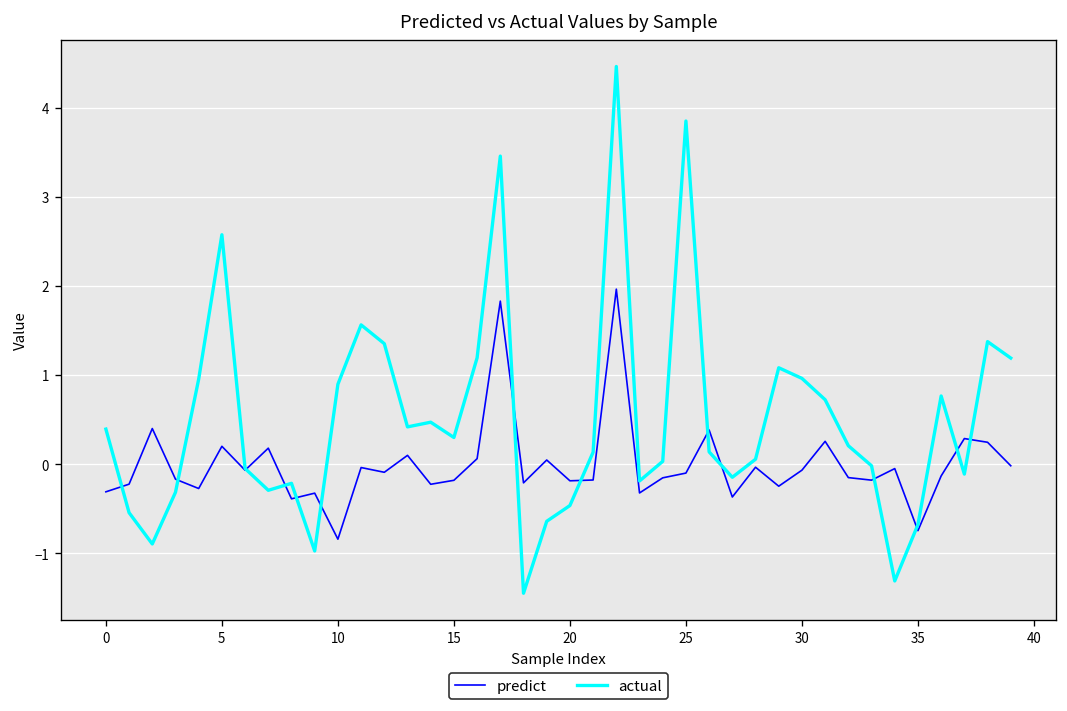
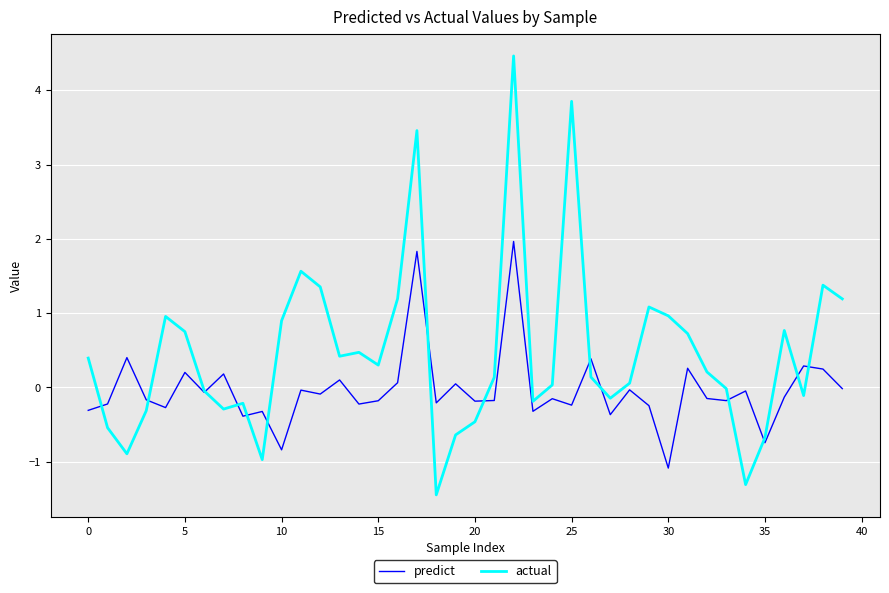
actual, 5: 2.6 -> 0.8
predict, 25: -0.1 -> -0.2
predict, 30: -0.1 -> -1.1
